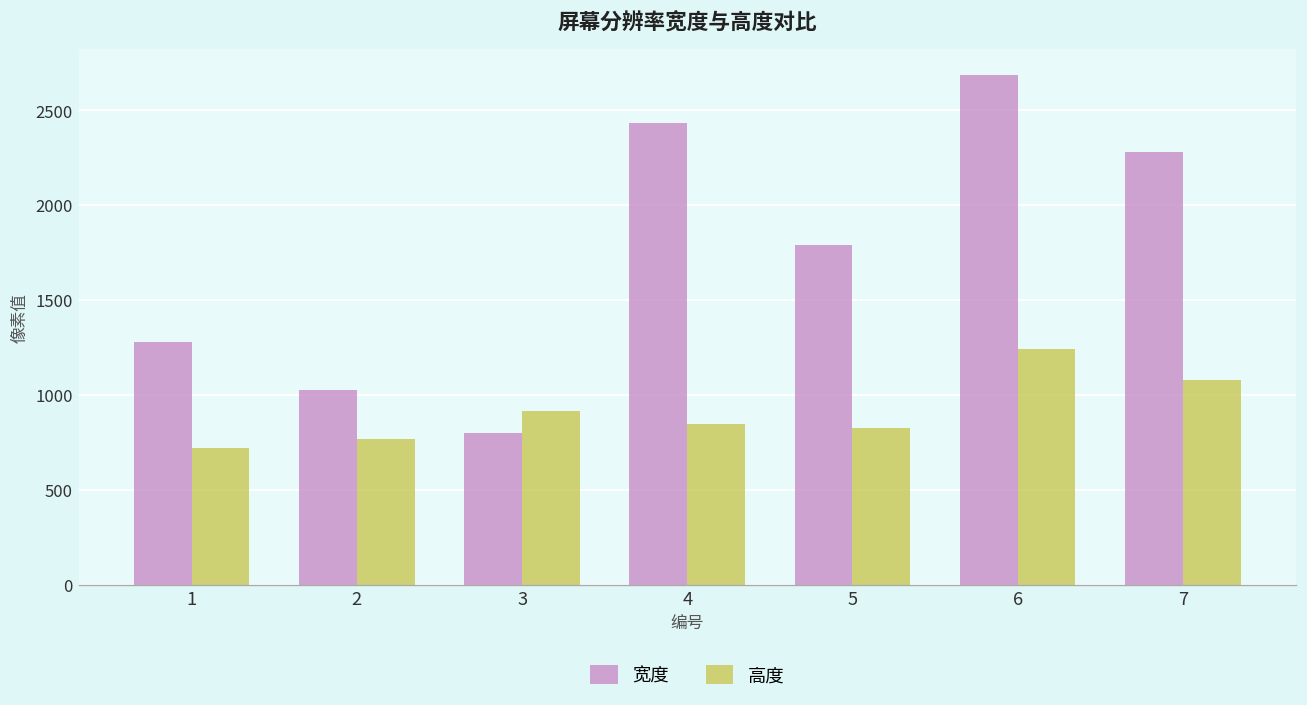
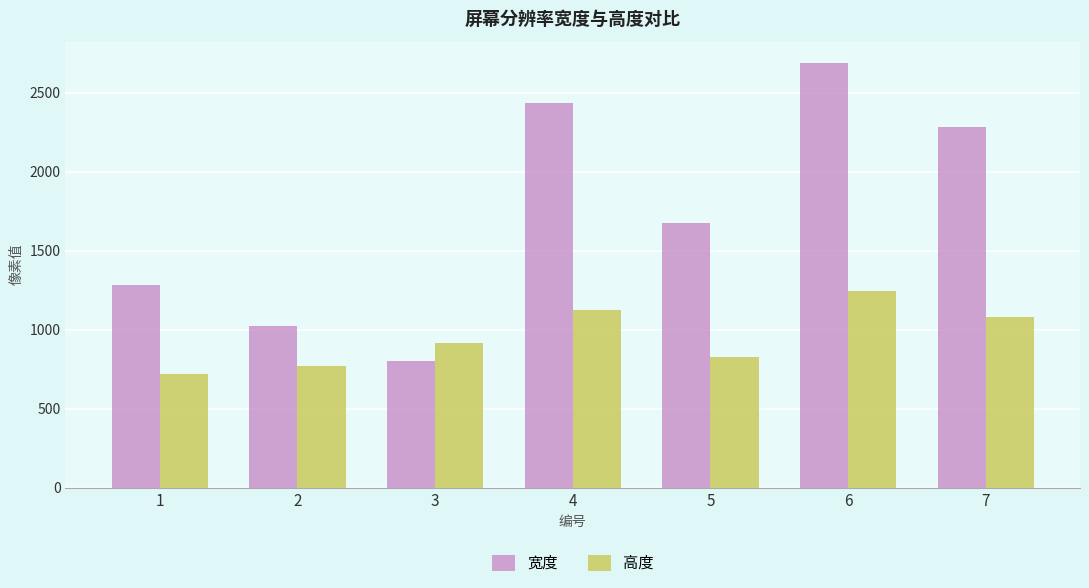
高度, 4: 850 -> 1130
宽度, 5: 1790 -> 1670
